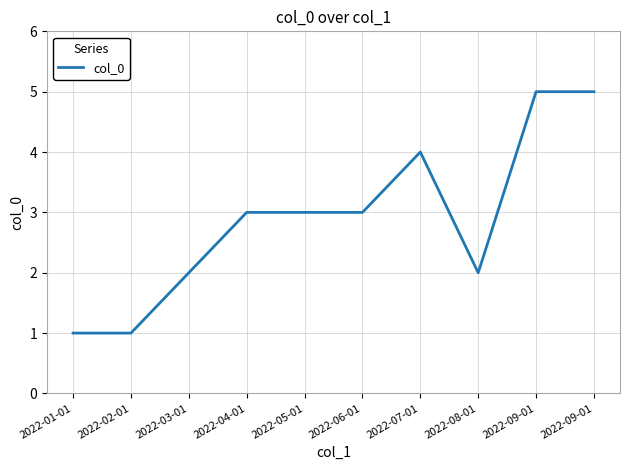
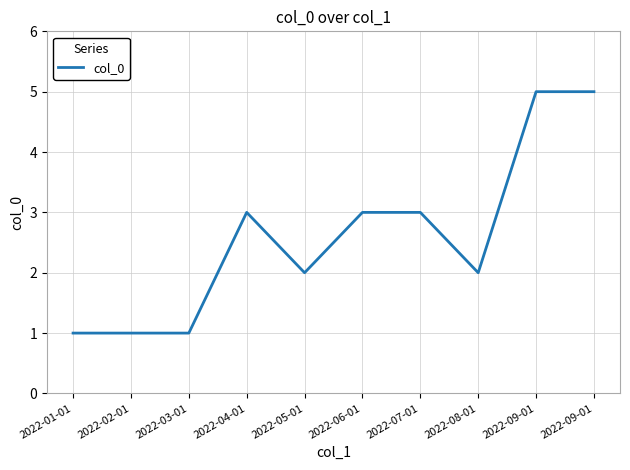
2022-03-01: 2 -> 1
2022-05-01: 3 -> 2
2022-07-01: 4 -> 3
